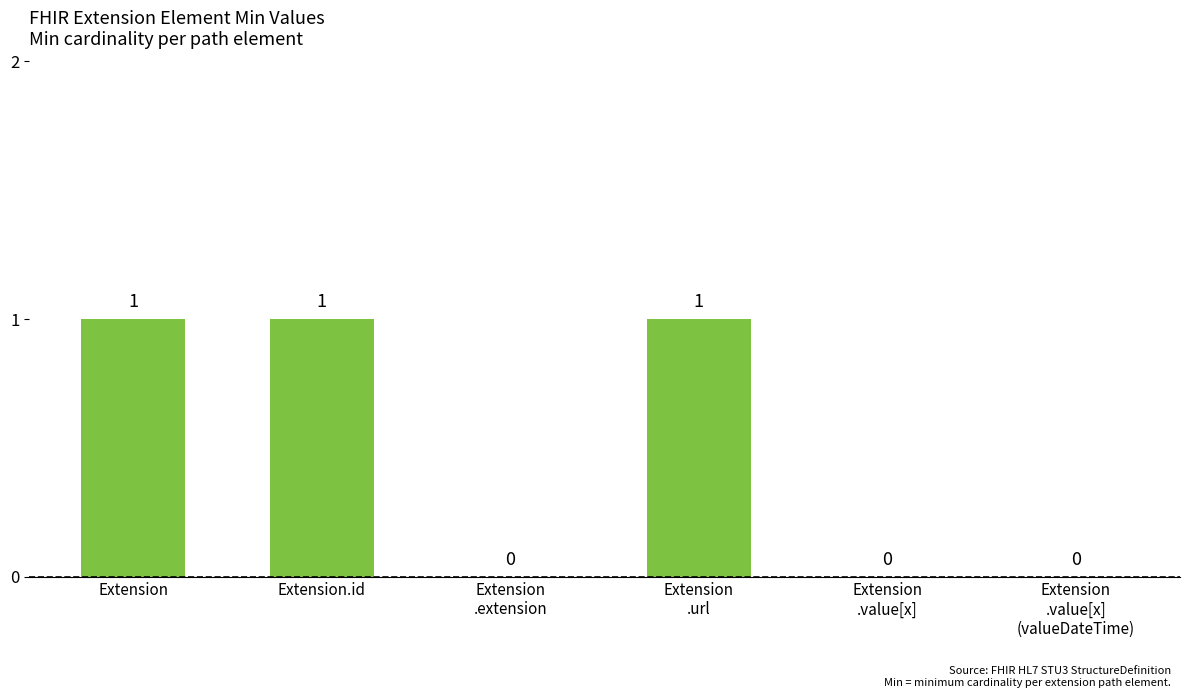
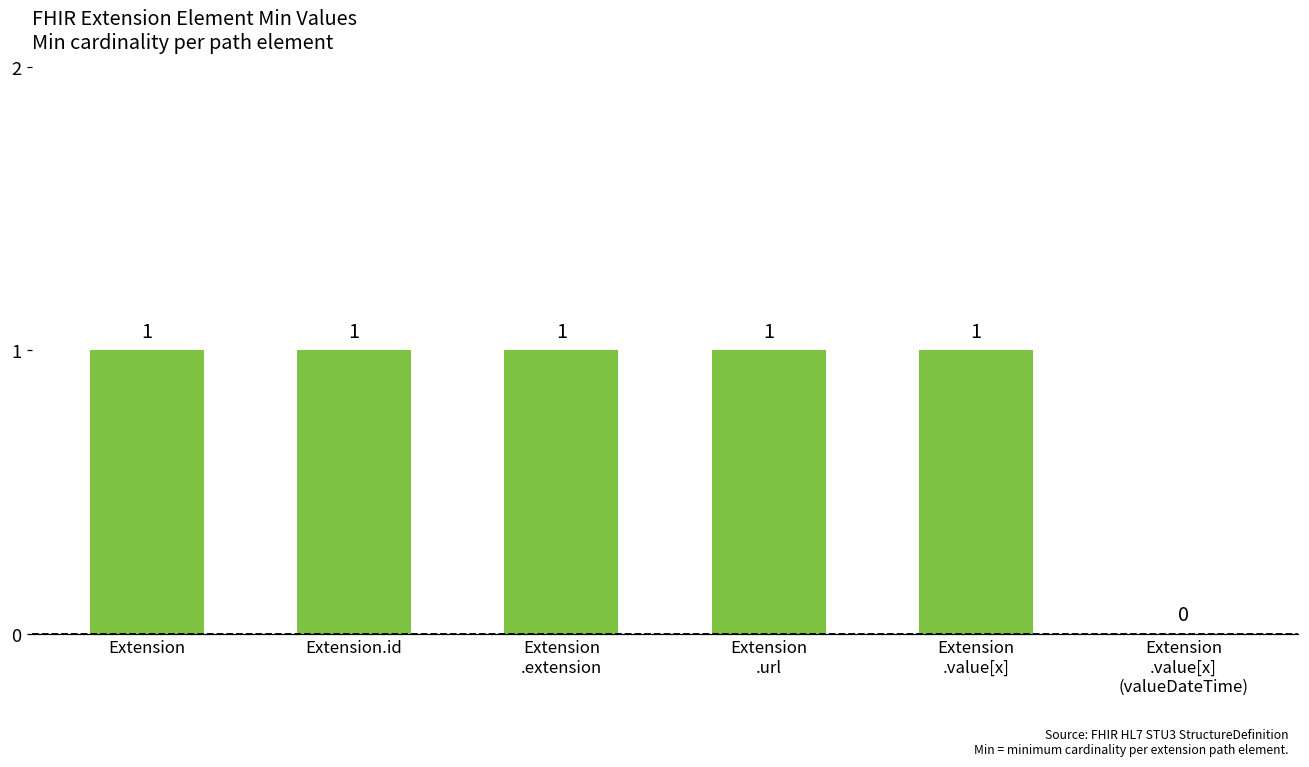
Extension .extension: 0 -> 1
Extension .value[x]: 0 -> 1
